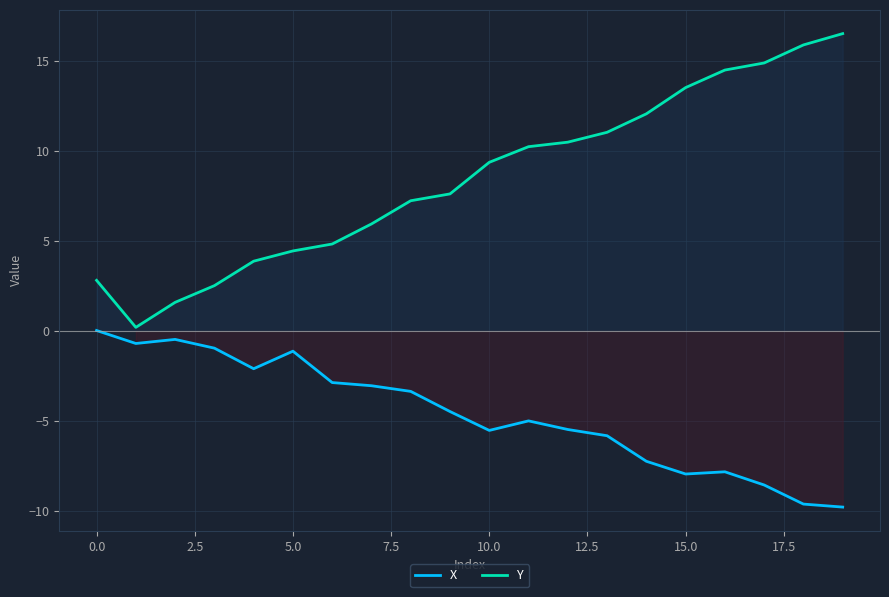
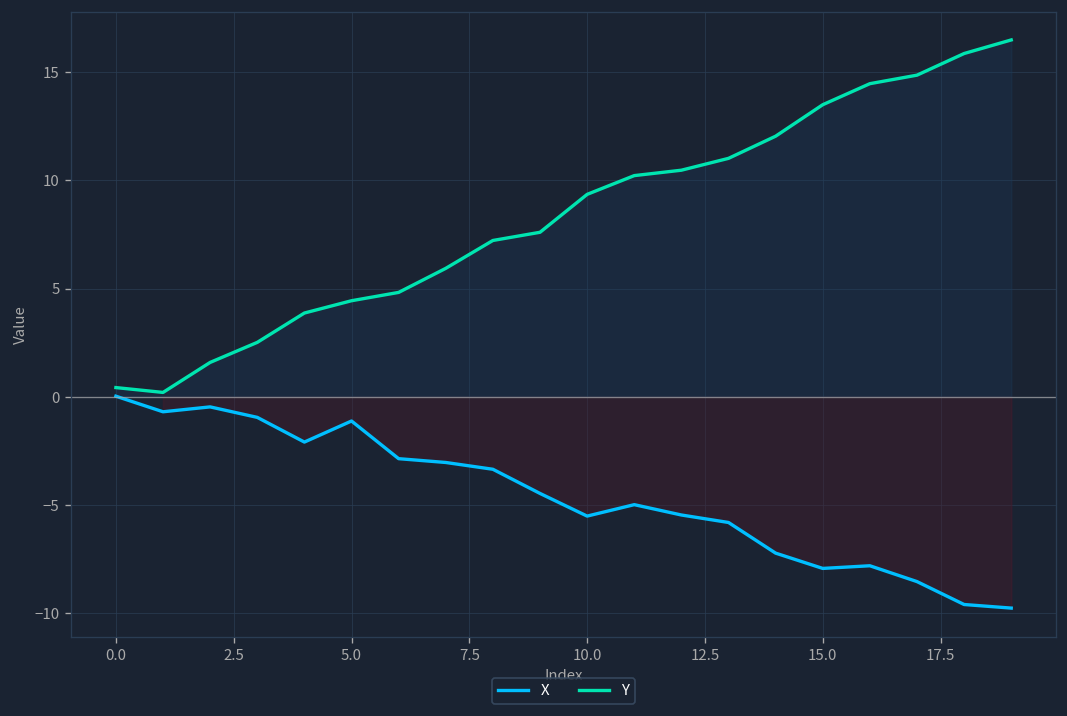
Y, 0.0: 2.8 -> 0.4
